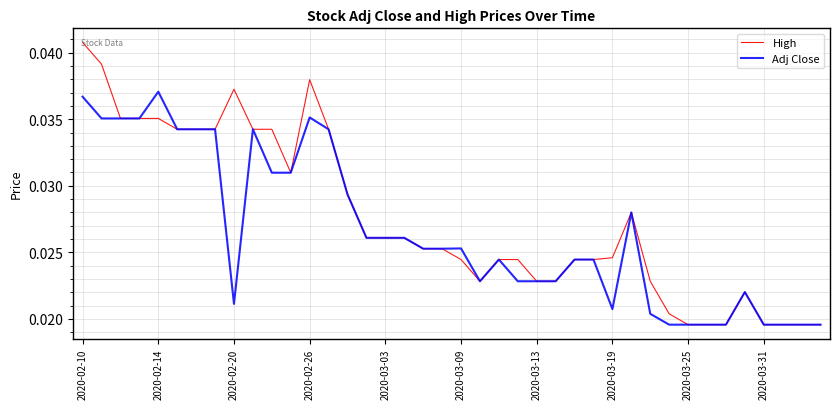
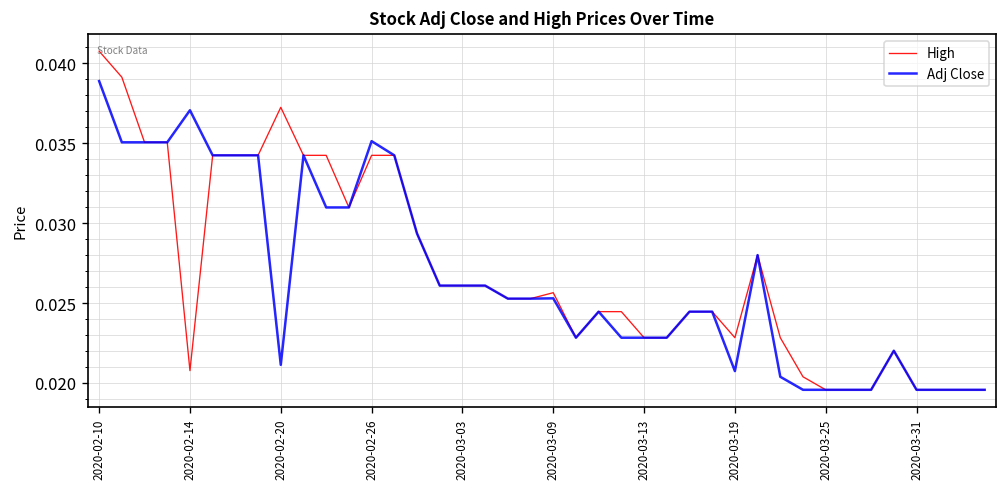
Adj Close, 2020-02-10: 0.0367 -> 0.0389
High, 2020-02-14: 0.0351 -> 0.0208
High, 2020-02-26: 0.0380 -> 0.0342
High, 2020-03-09: 0.0245 -> 0.0256
High, 2020-03-19: 0.0246 -> 0.0228
